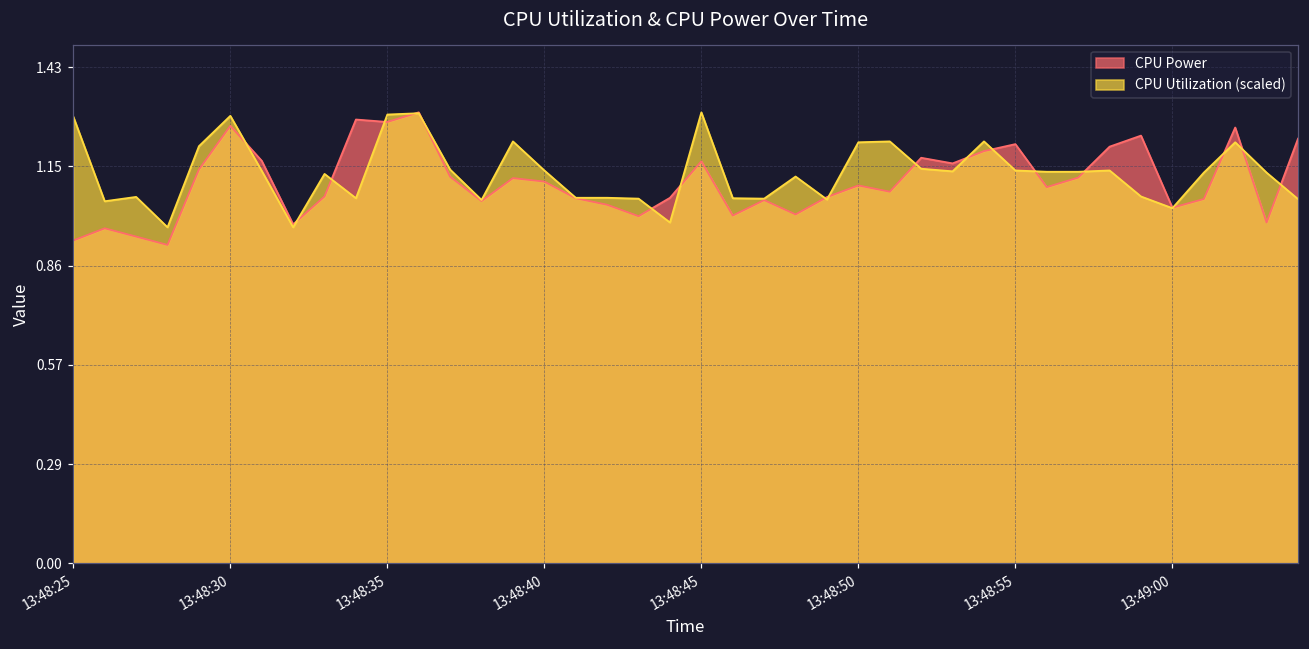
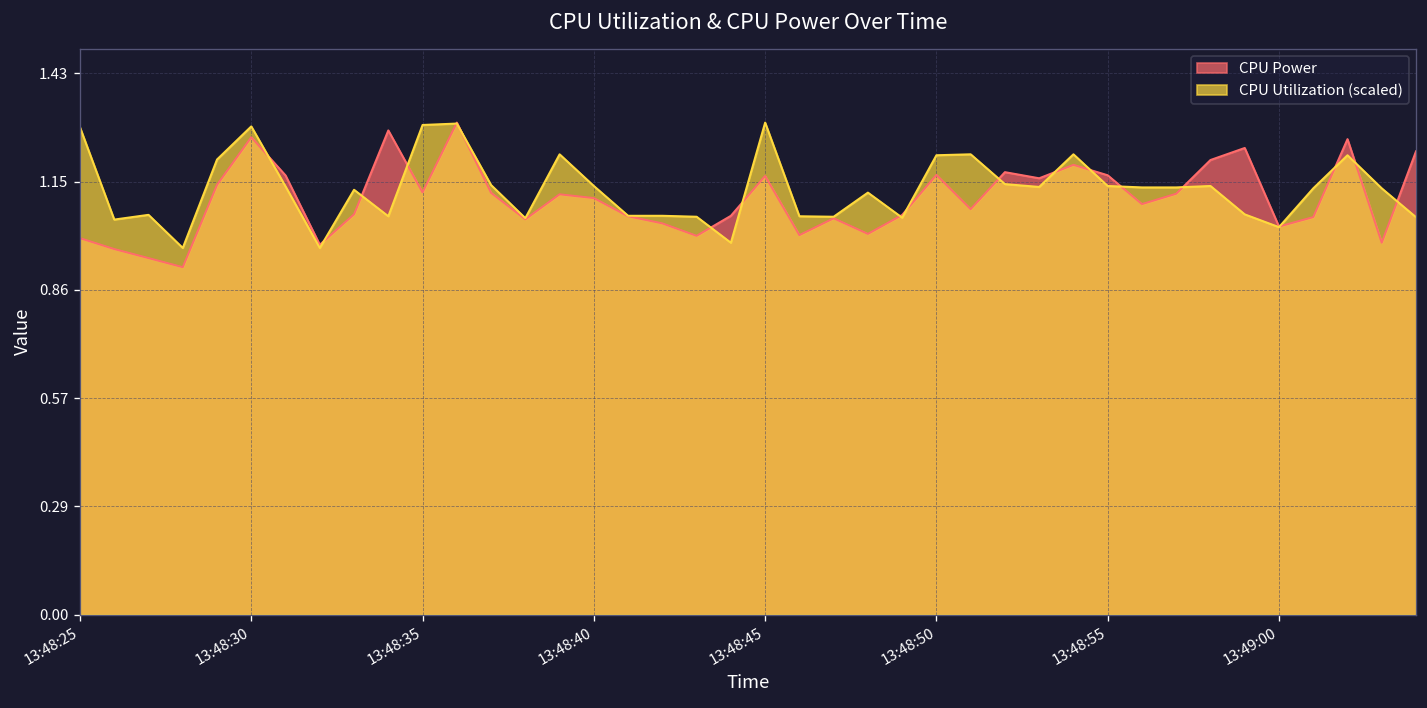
CPU Power, 13:48:25: 0.93 -> 1.00
CPU Power, 13:48:35: 1.28 -> 1.12
CPU Power, 13:48:50: 1.09 -> 1.16
CPU Power, 13:48:55: 1.21 -> 1.16
